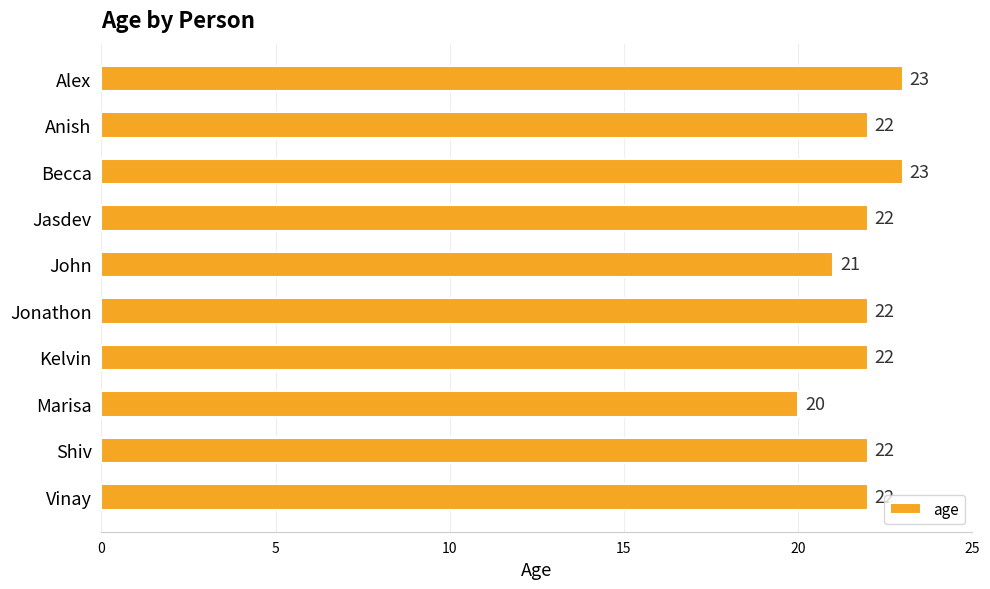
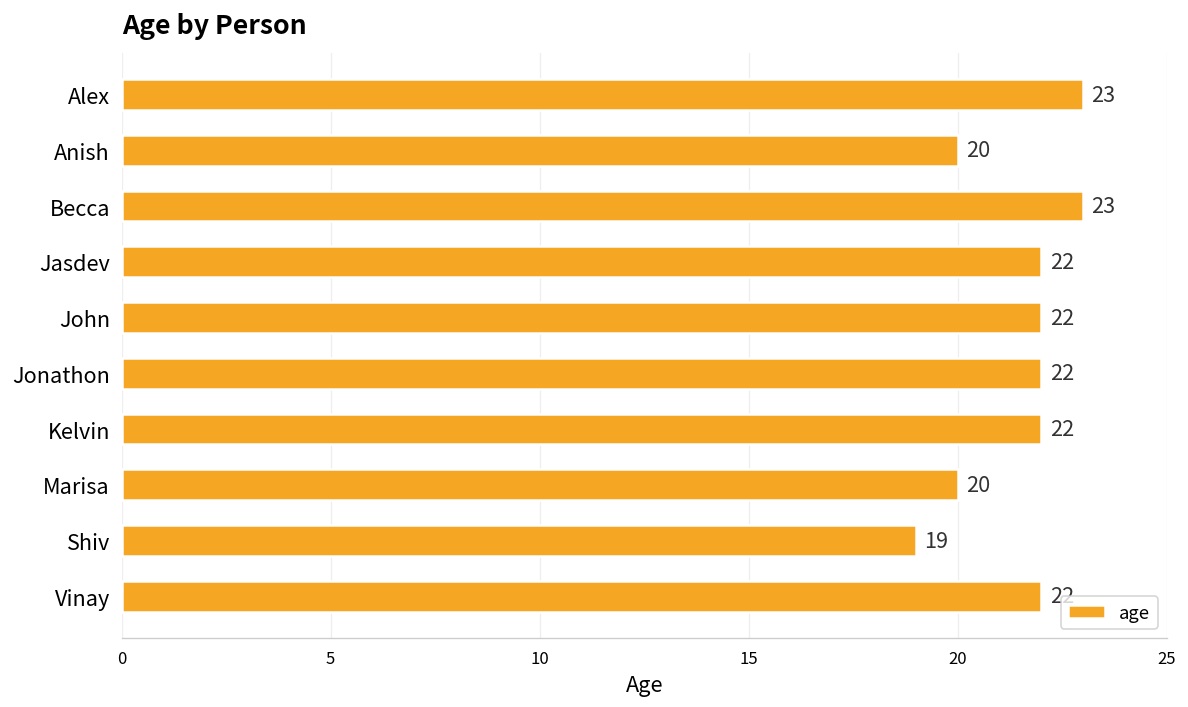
Anish: 22 -> 20
John: 21 -> 22
Shiv: 22 -> 19
